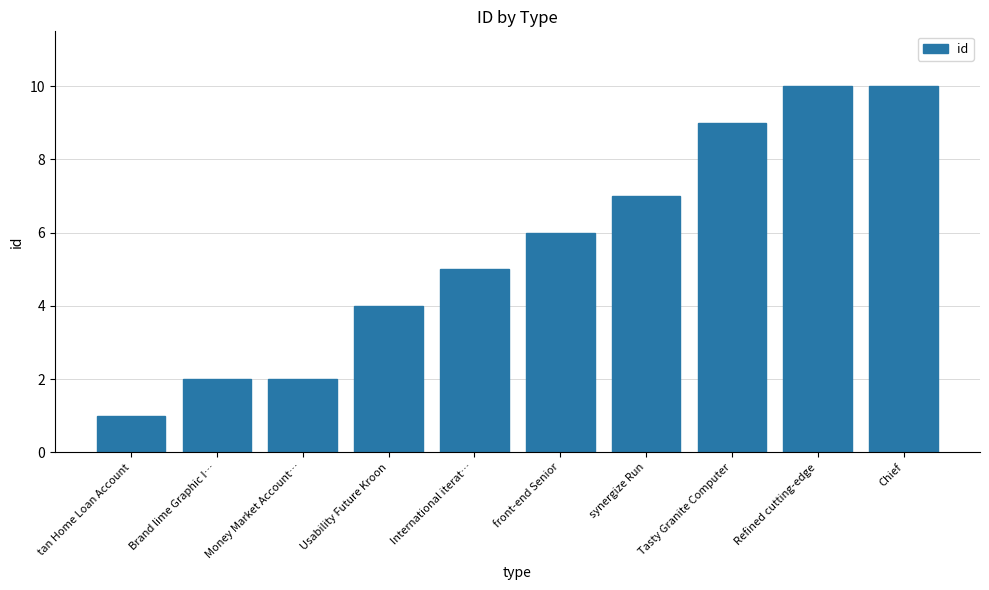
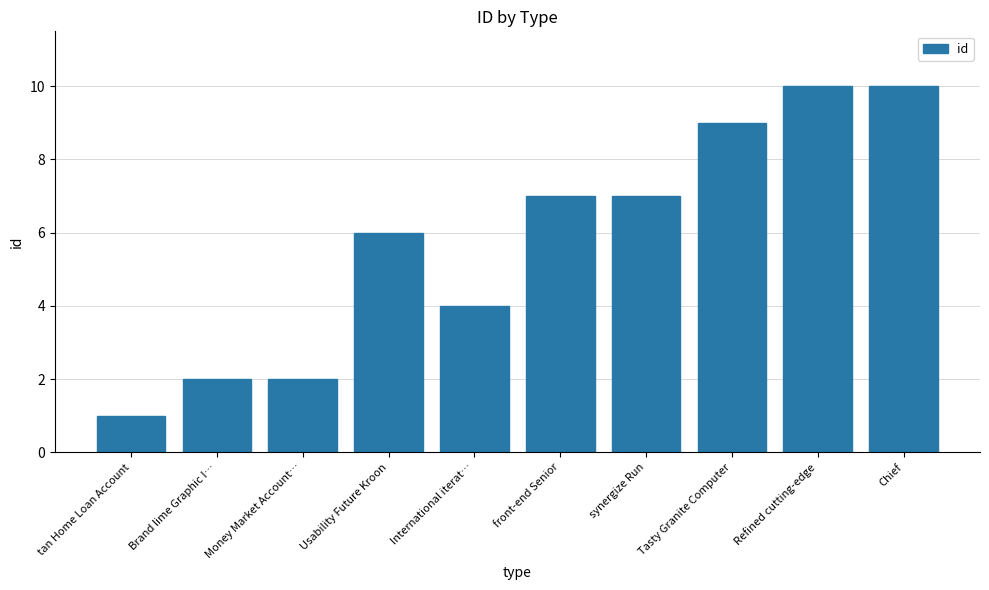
Usability Future Kroon: 4 -> 6
International iterat…: 5 -> 4
front-end Senior: 6 -> 7
